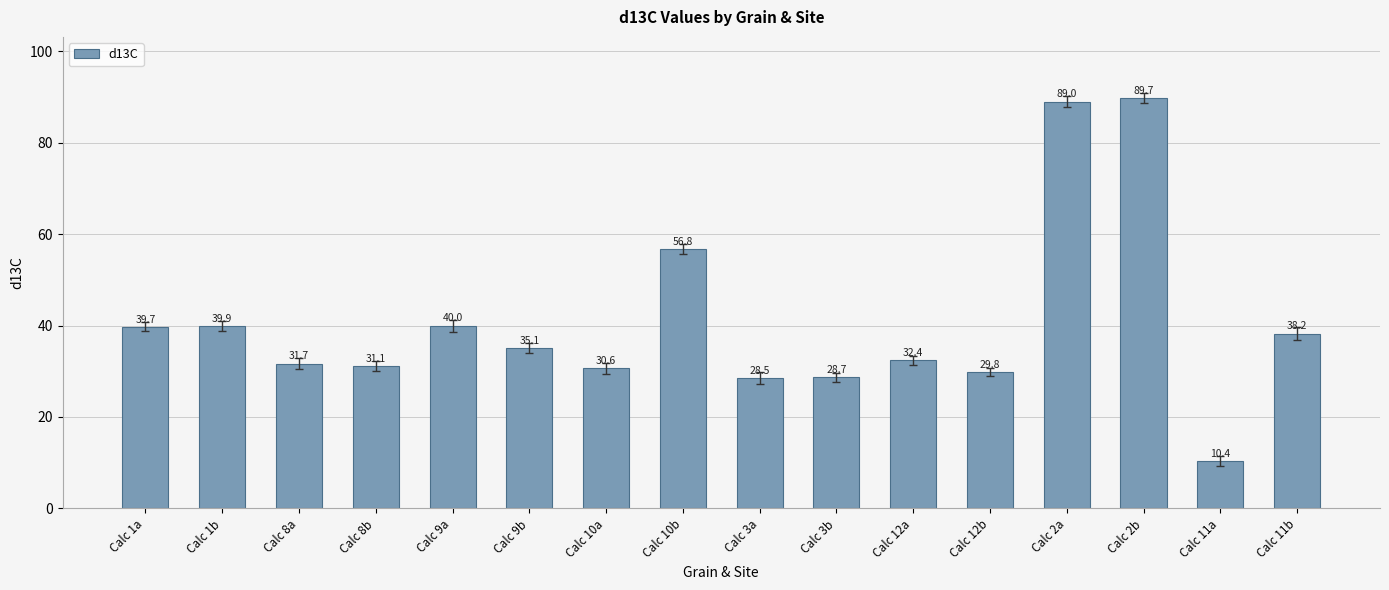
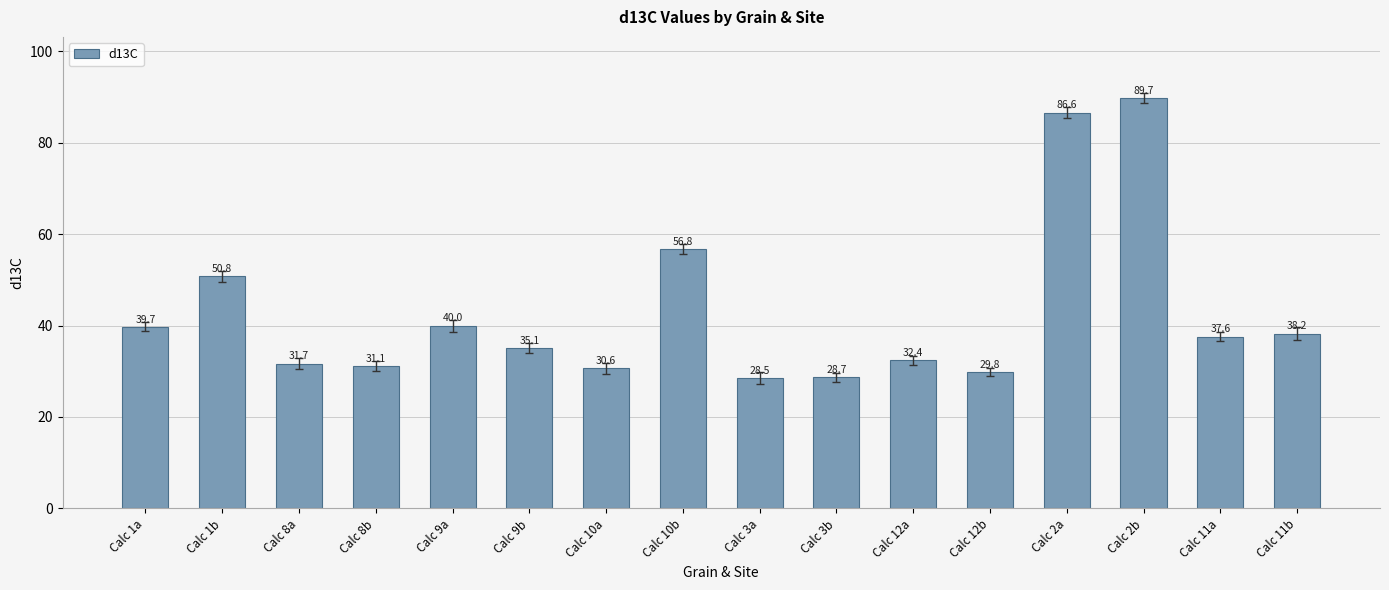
d13C, Calc 1b: 39.9 -> 50.8
d13C, Calc 2a: 89.0 -> 86.6
d13C, Calc 11a: 10.4 -> 37.6
